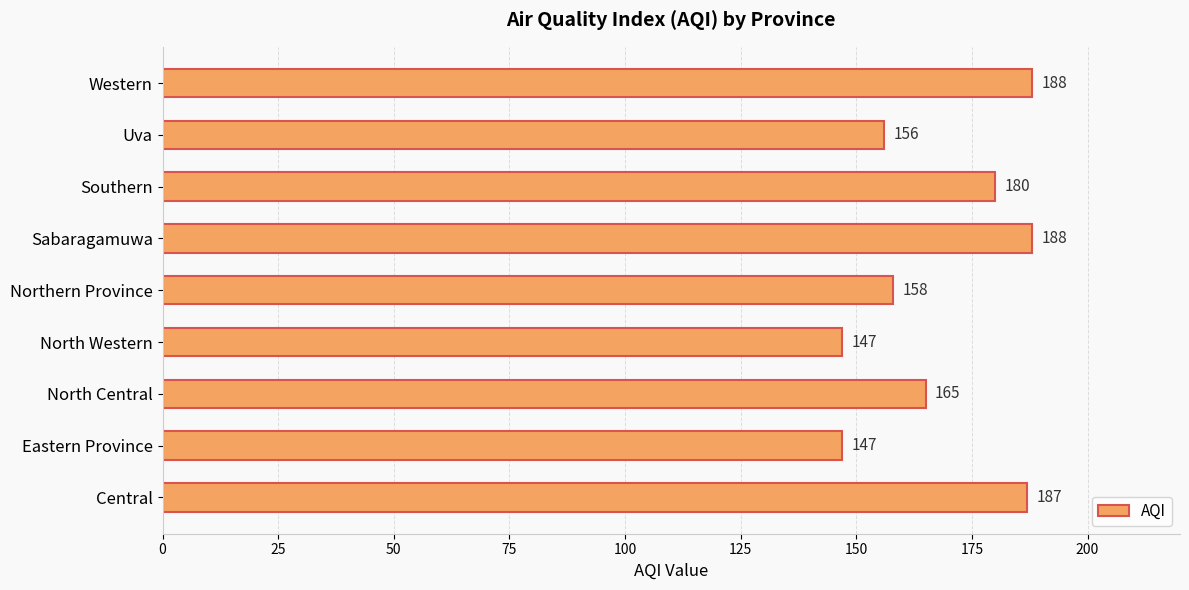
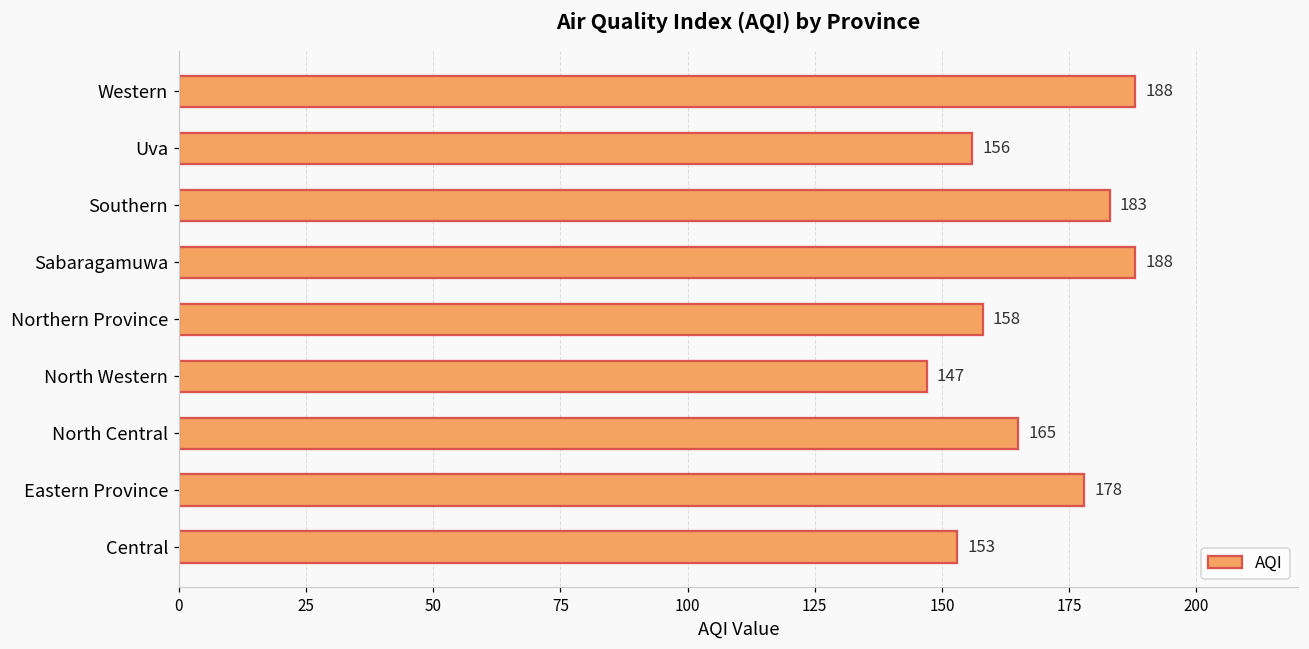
Southern: 180 -> 183
Eastern Province: 147 -> 178
Central: 187 -> 153
